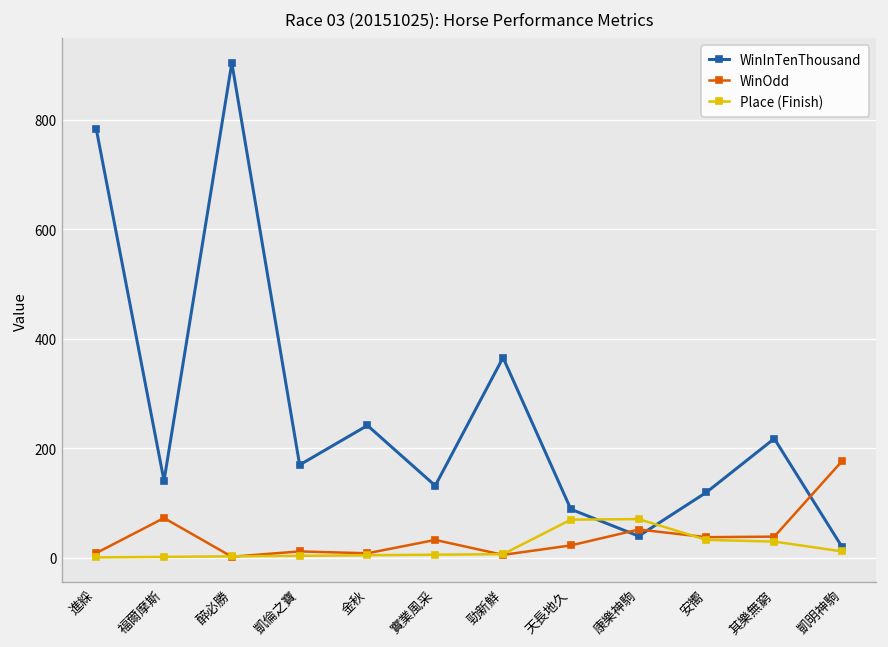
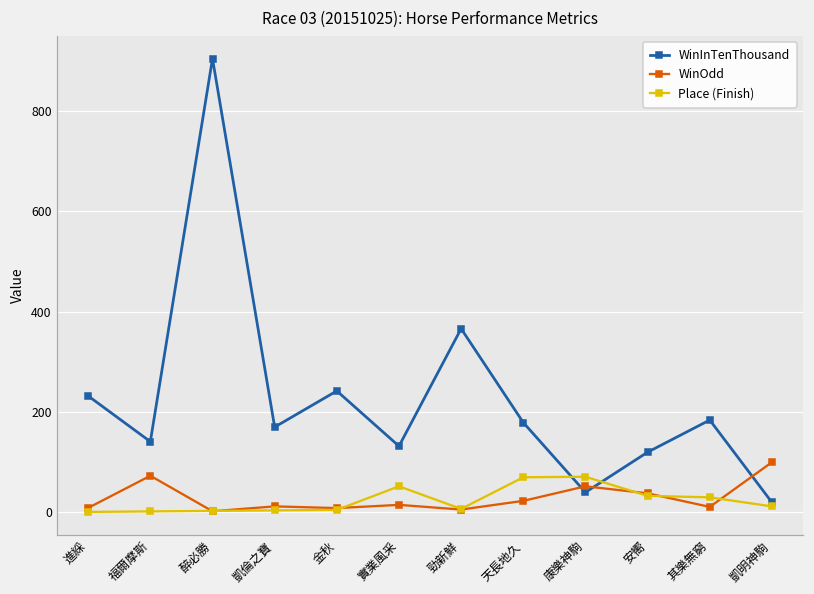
WinInTenThousand, 進綵: 780 -> 230
WinOdd, 實業風采: 30 -> 20
Place (Finish), 實業風采: 10 -> 50
WinInTenThousand, 天長地久: 90 -> 180
WinInTenThousand, 其樂無窮: 220 -> 180
WinOdd, 其樂無窮: 40 -> 10
WinOdd, 凱明神駒: 180 -> 100
